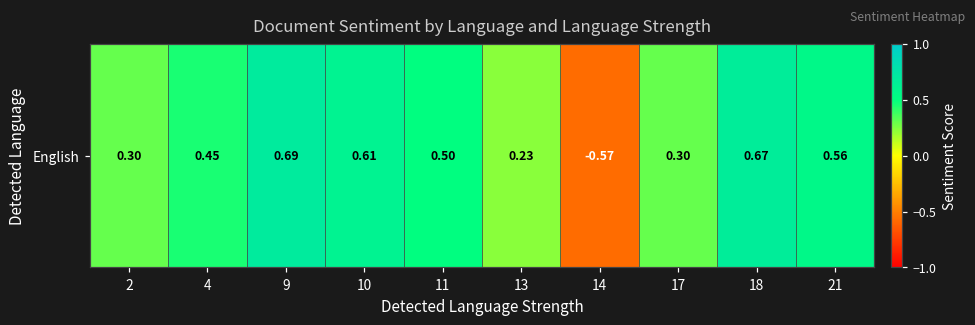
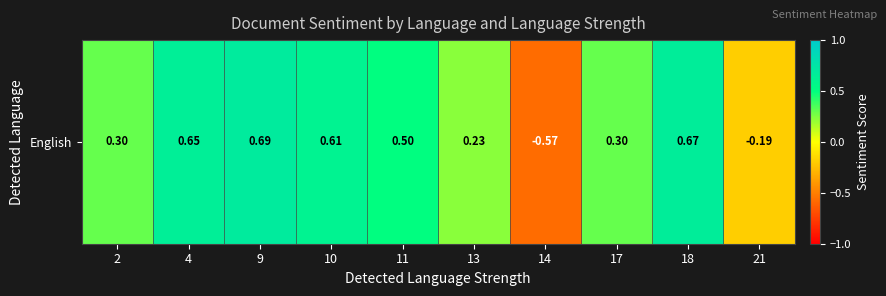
English, 4: 0.45 -> 0.65
English, 21: 0.56 -> -0.19
